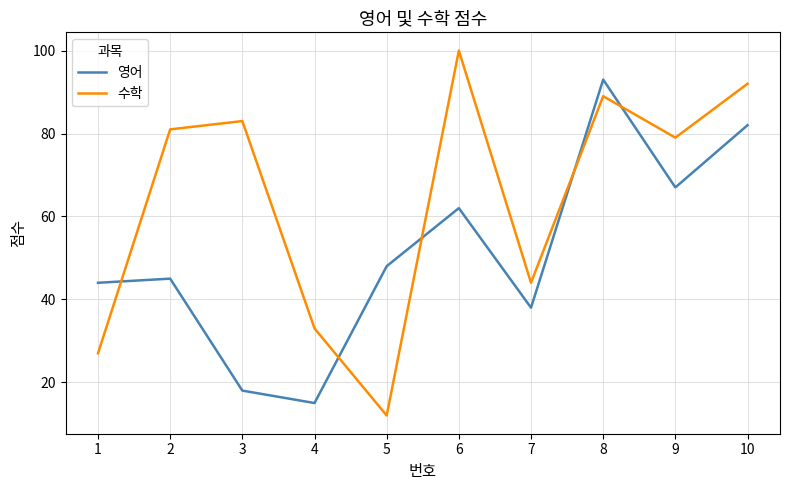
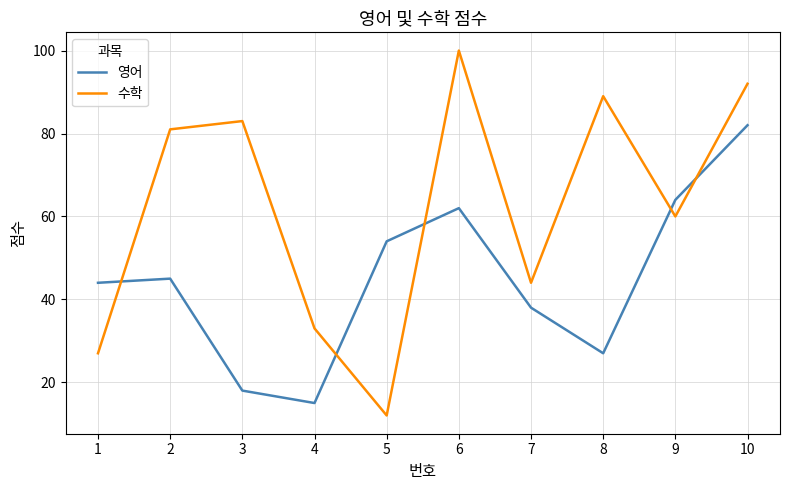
영어, 5: 48 -> 54
영어, 8: 93 -> 27
영어, 9: 67 -> 64
수학, 9: 79 -> 60
